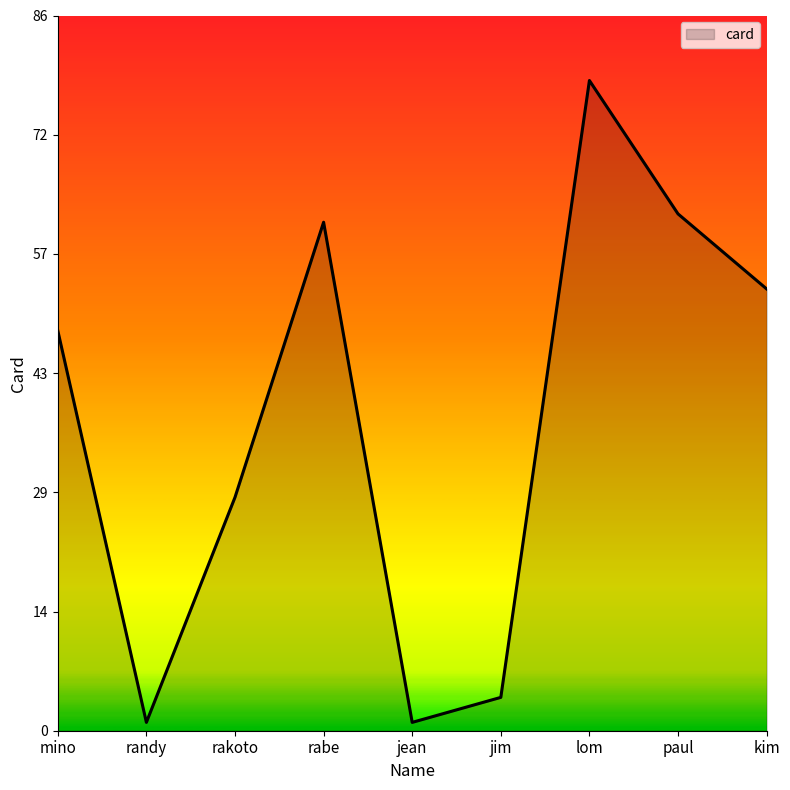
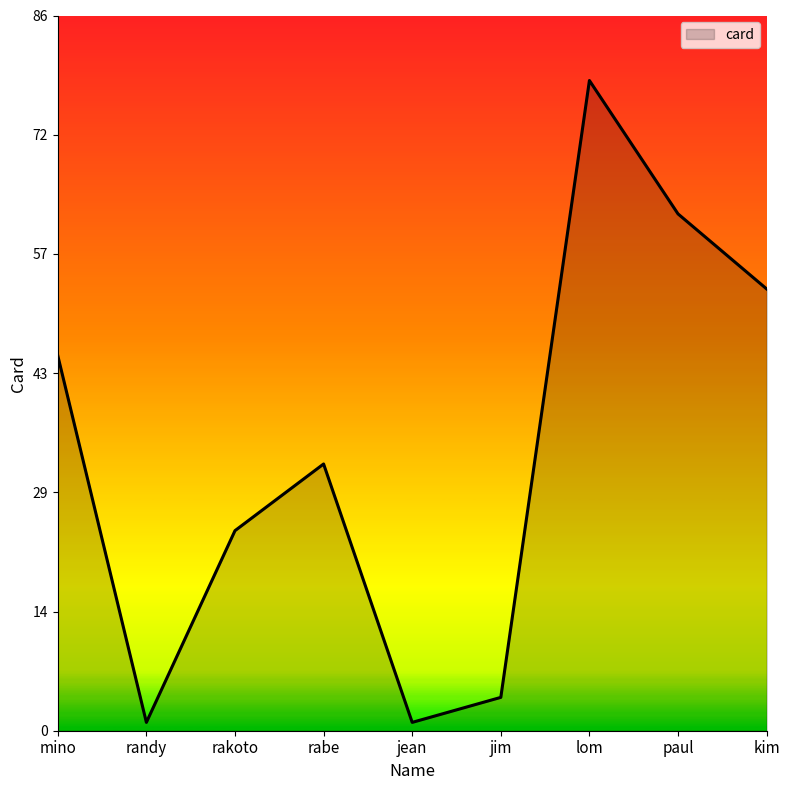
mino: 48 -> 45
rakoto: 28 -> 24
rabe: 61 -> 32
